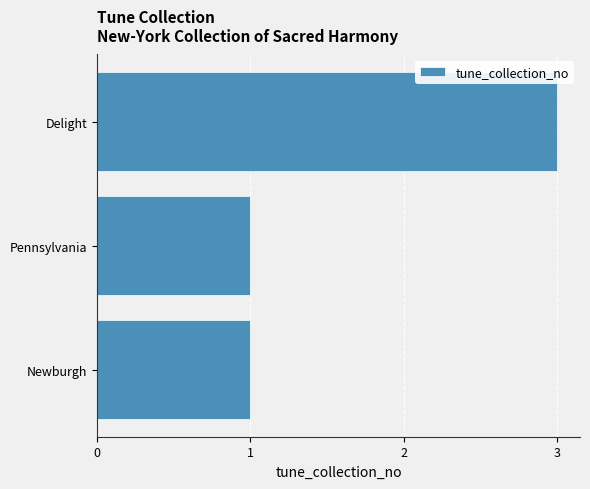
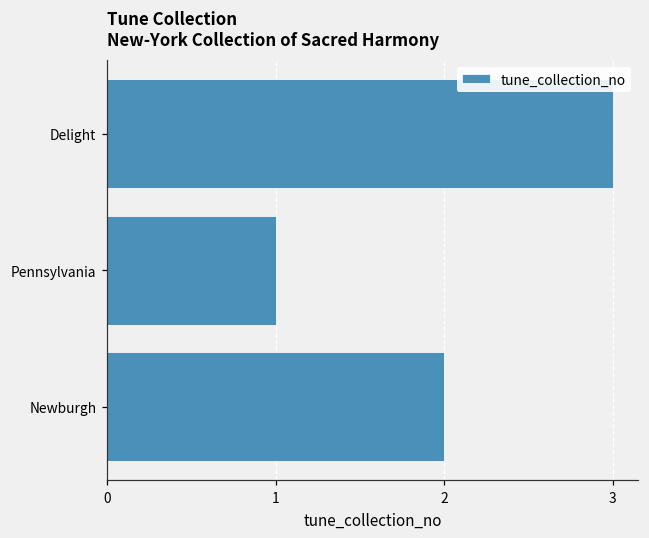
Newburgh: 1 -> 2
